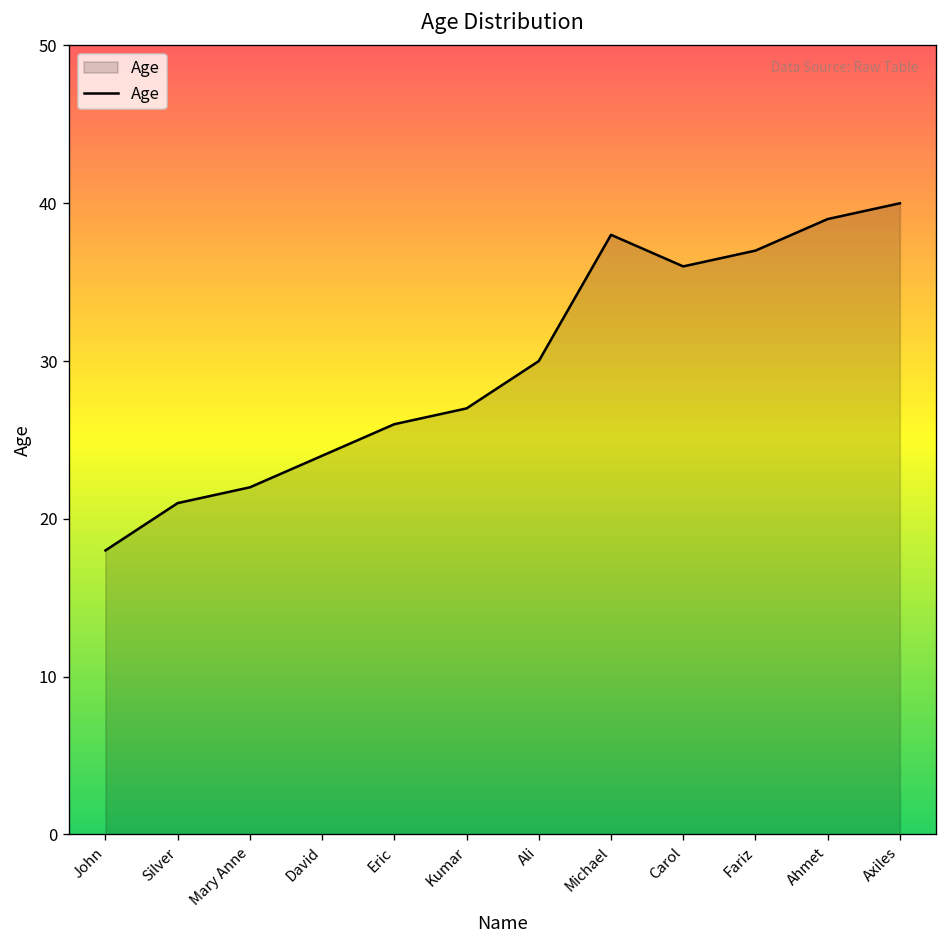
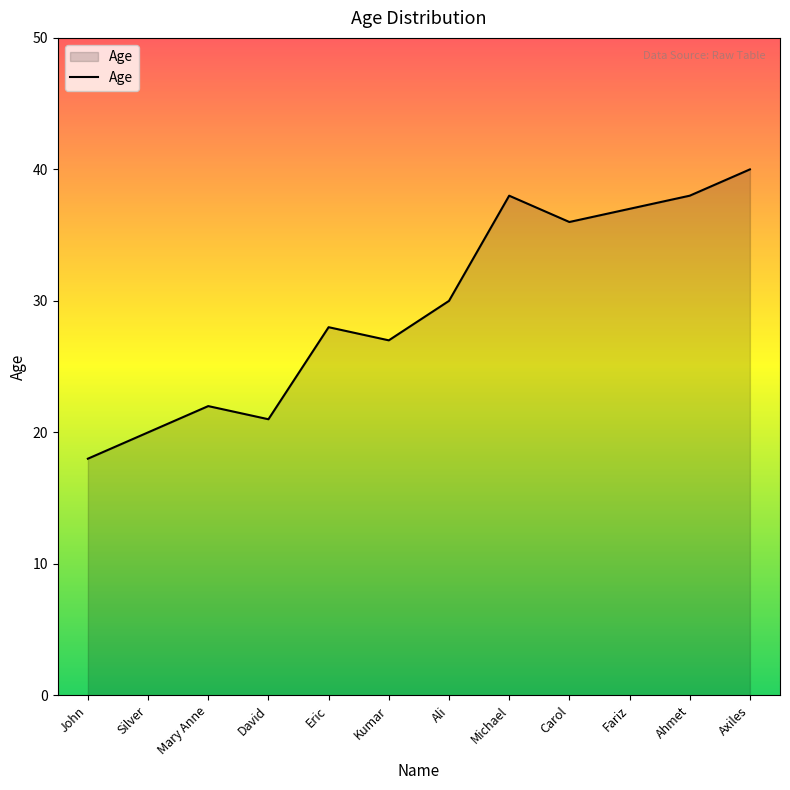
Silver: 21 -> 20
David: 24 -> 21
Eric: 26 -> 28
Ahmet: 39 -> 38
